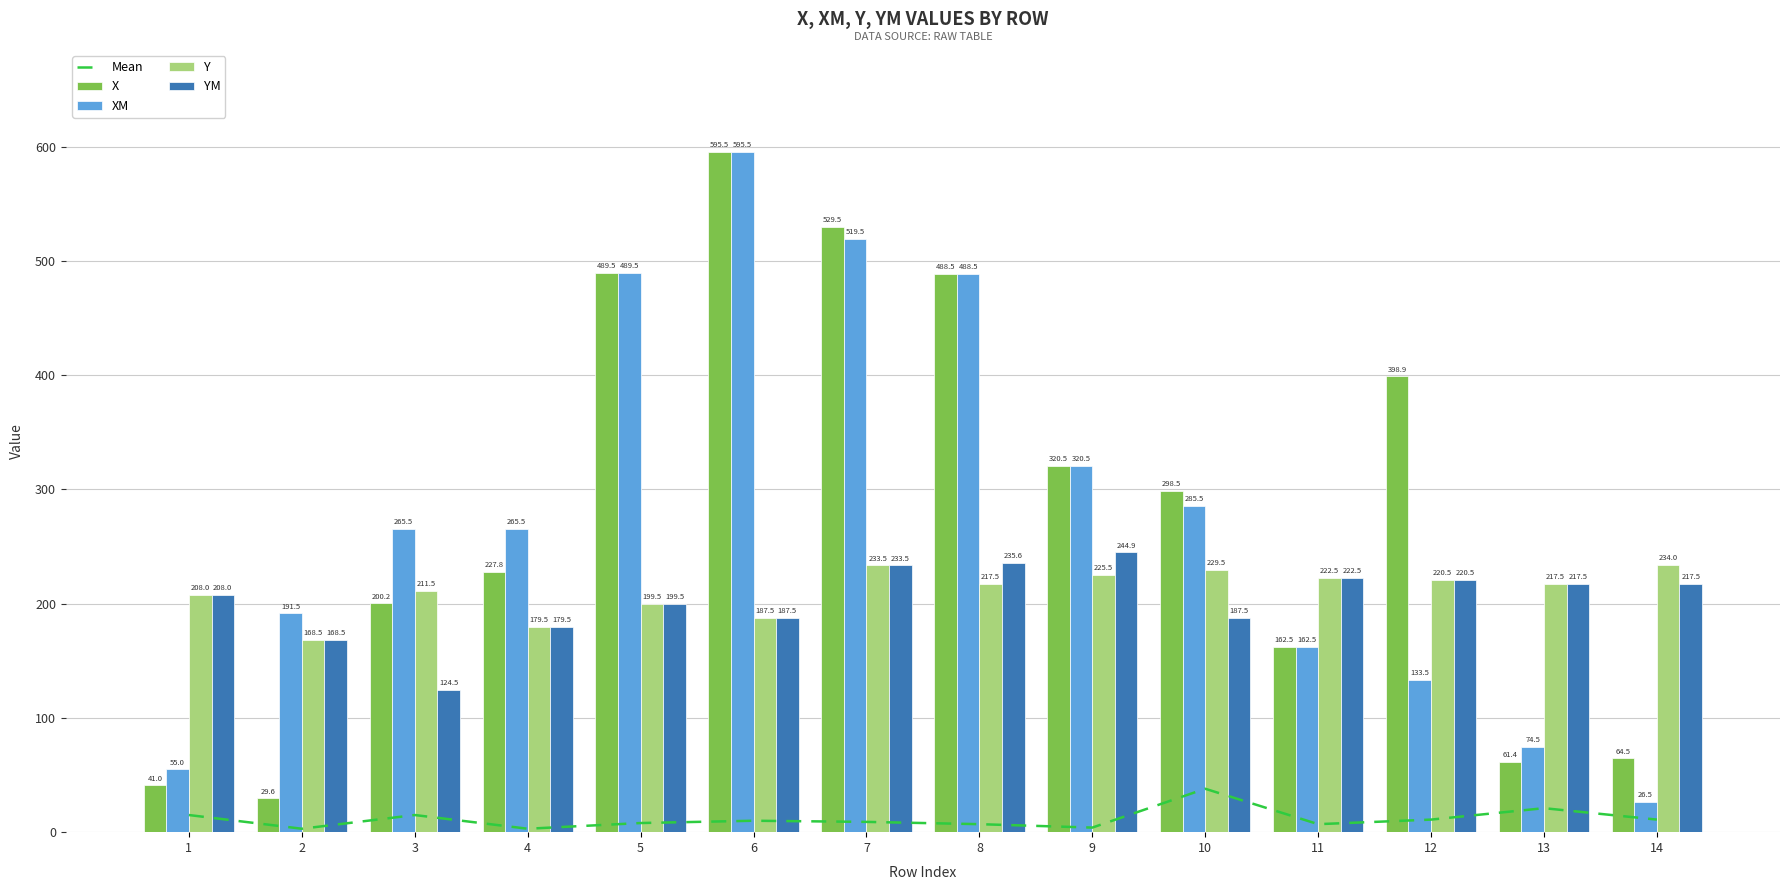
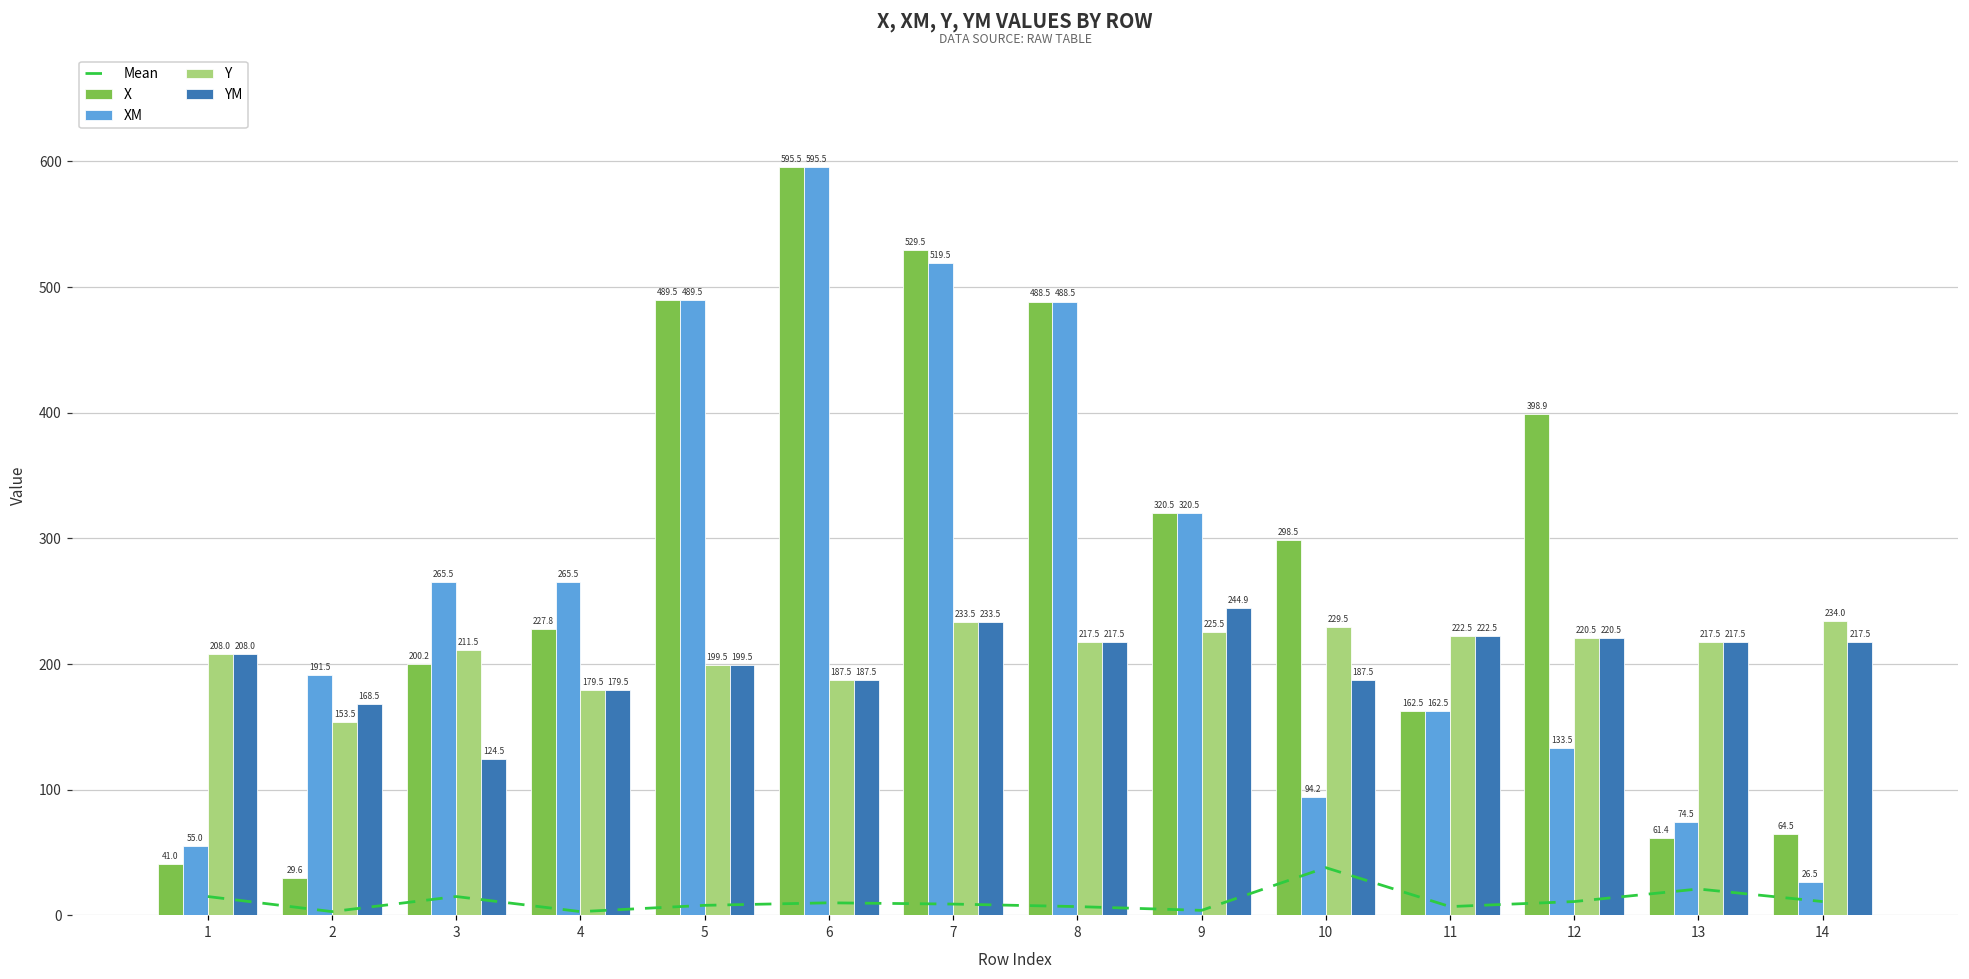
Y, 2: 168.5 -> 153.5
YM, 8: 235.6 -> 217.5
XM, 10: 285.5 -> 94.2
